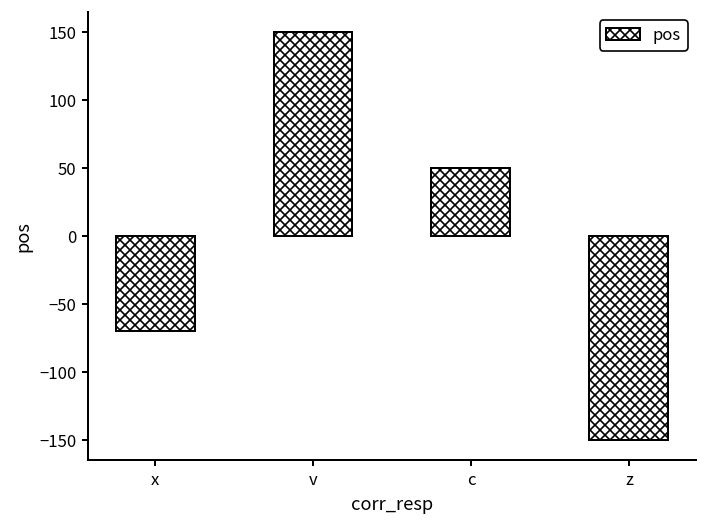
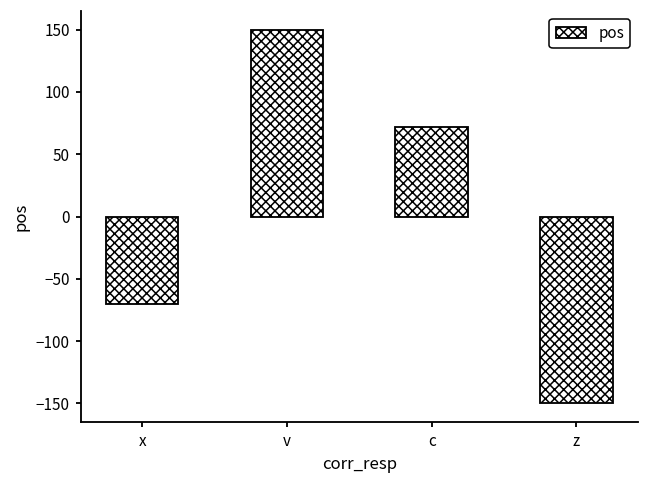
c: 50 -> 72
